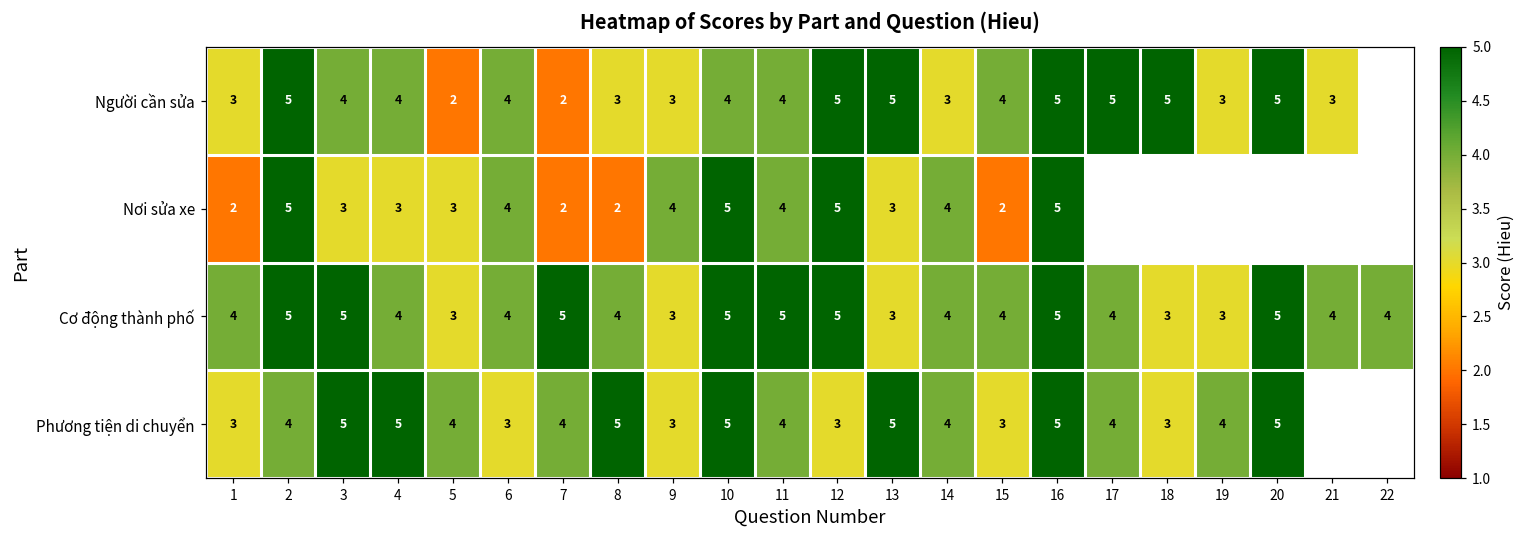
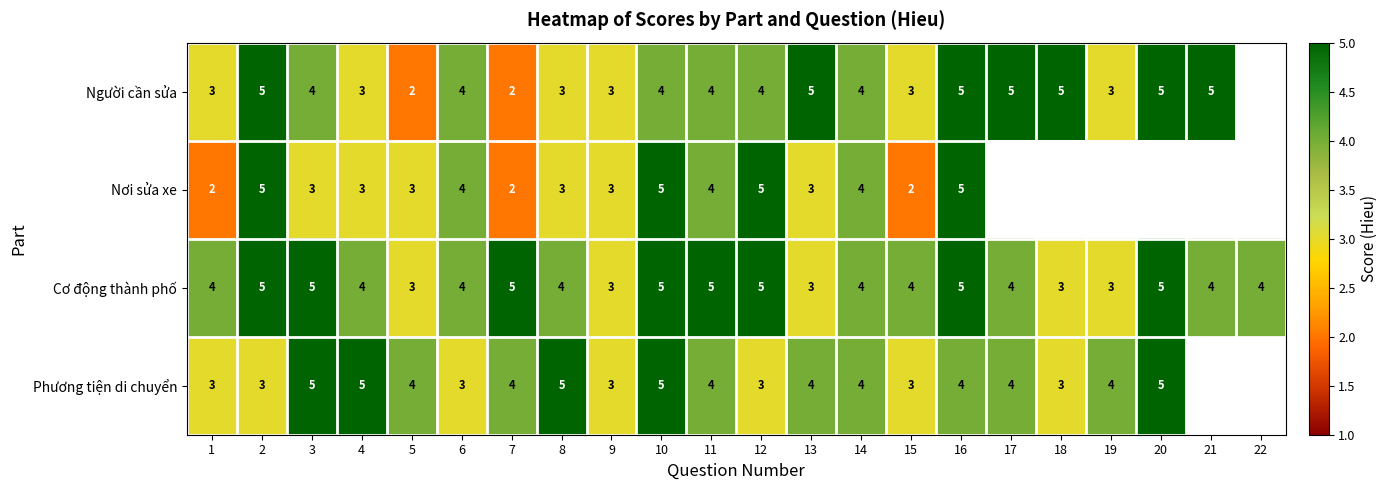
Người cần sửa, 4: 4 -> 3
Người cần sửa, 12: 5 -> 4
Người cần sửa, 14: 3 -> 4
Người cần sửa, 15: 4 -> 3
Người cần sửa, 21: 3 -> 5
Nơi sửa xe, 8: 2 -> 3
Nơi sửa xe, 9: 4 -> 3
Phương tiện di chuyển, 2: 4 -> 3
Phương tiện di chuyển, 13: 5 -> 4
Phương tiện di chuyển, 16: 5 -> 4
